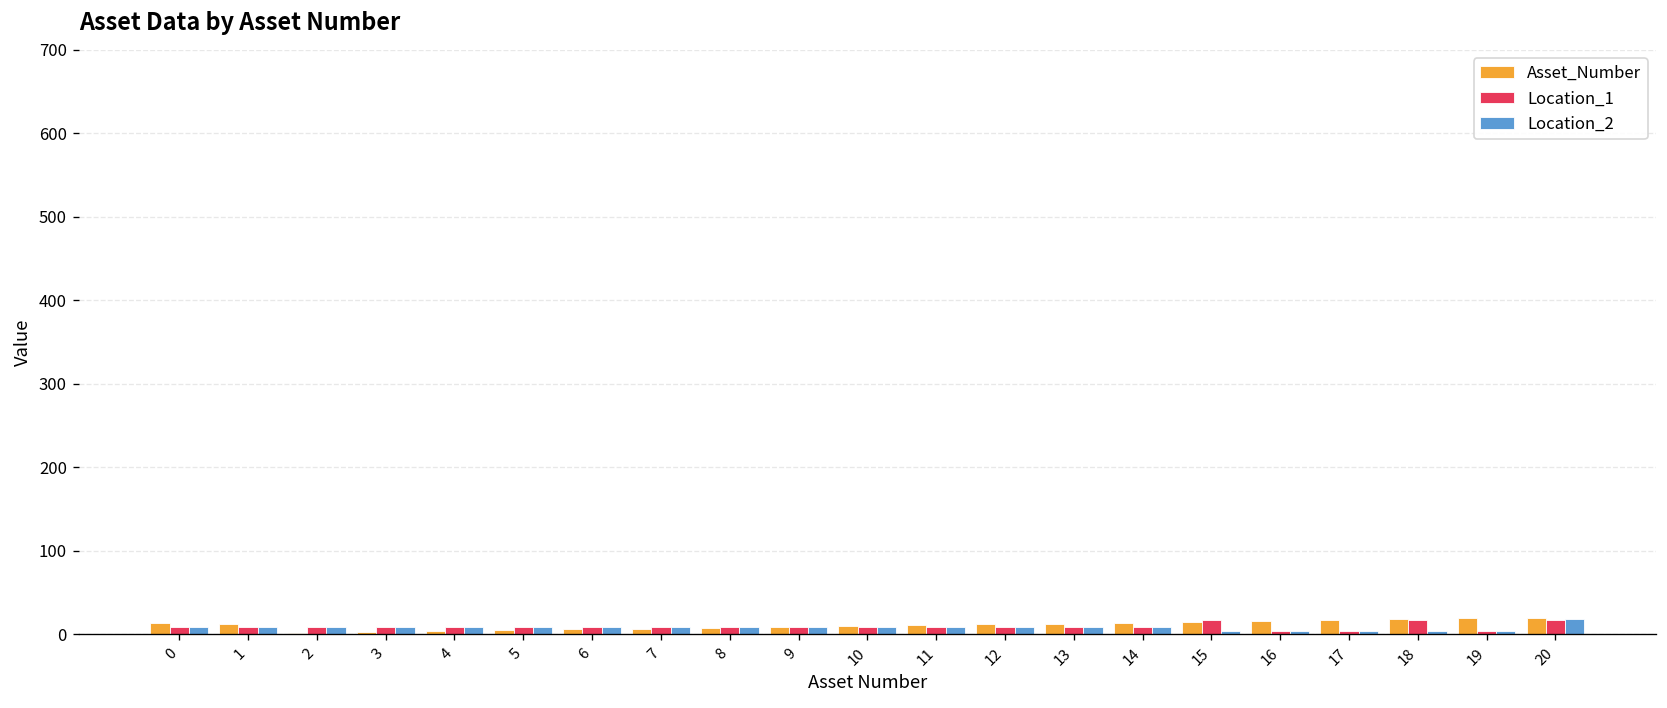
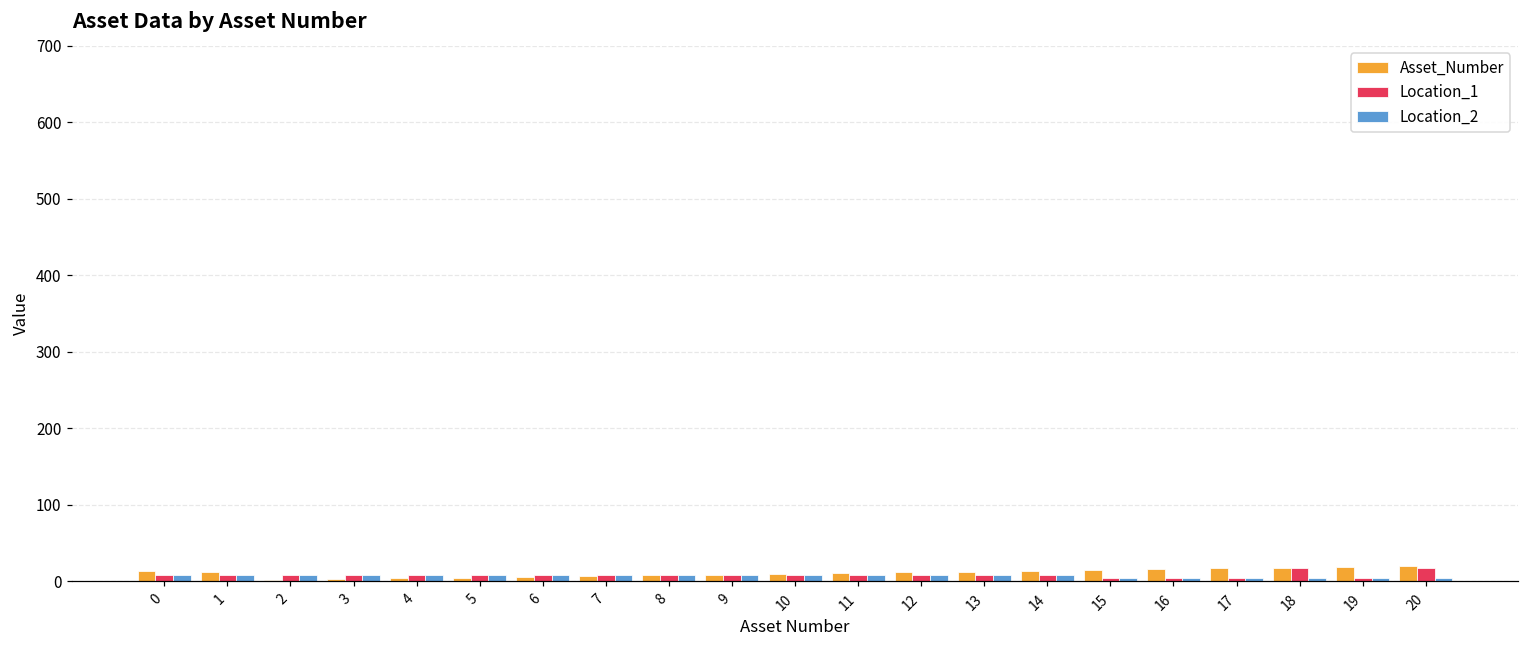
Location_1, 15: 20 -> 0
Location_2, 20: 20 -> 0
